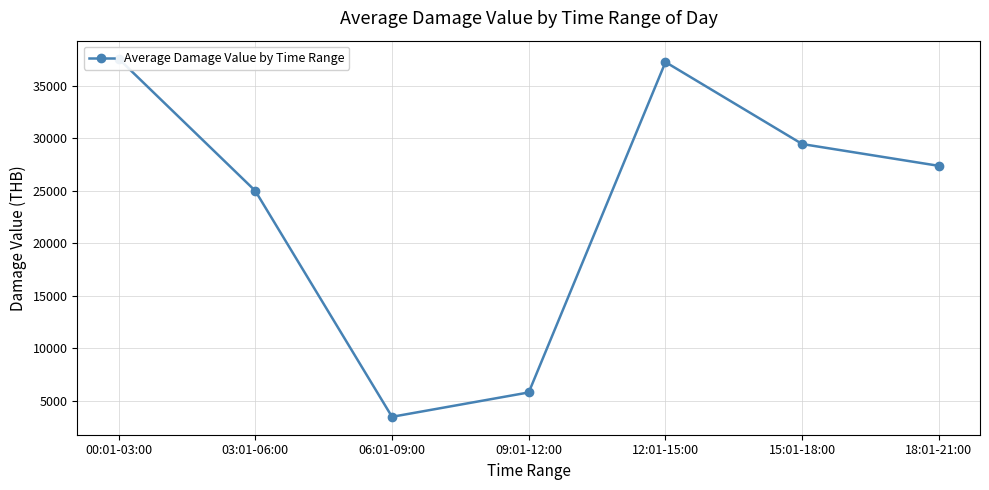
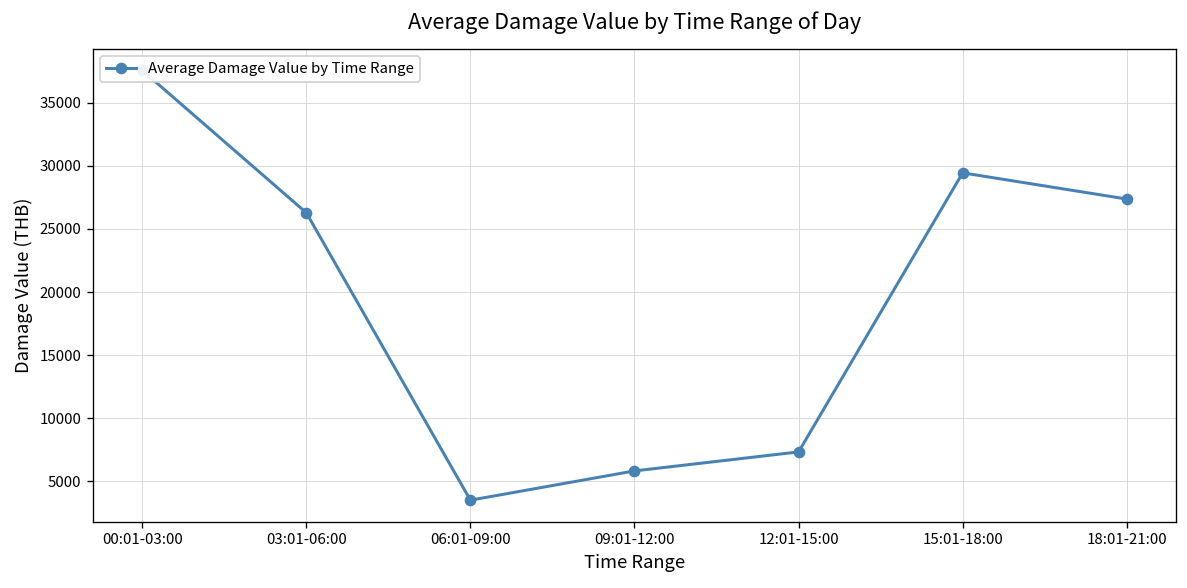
03:01-06:00: 25000 -> 26300
12:01-15:00: 37300 -> 7300
